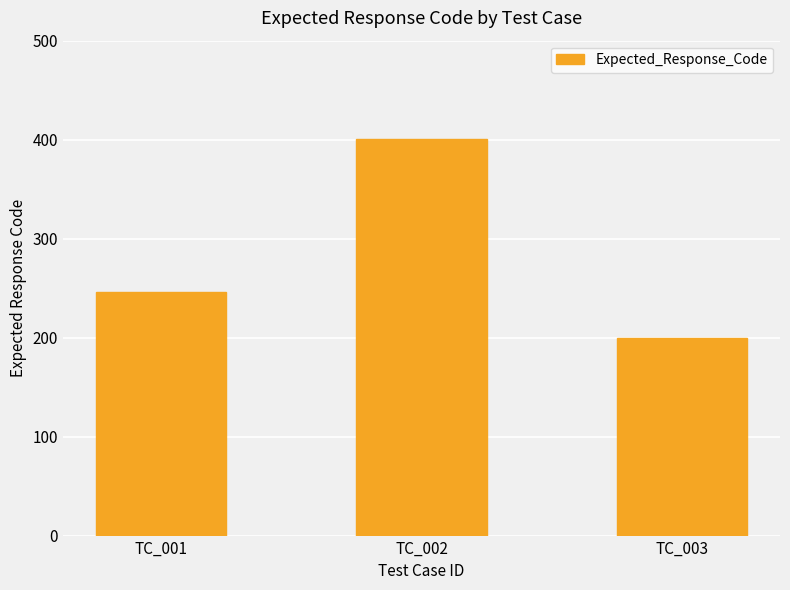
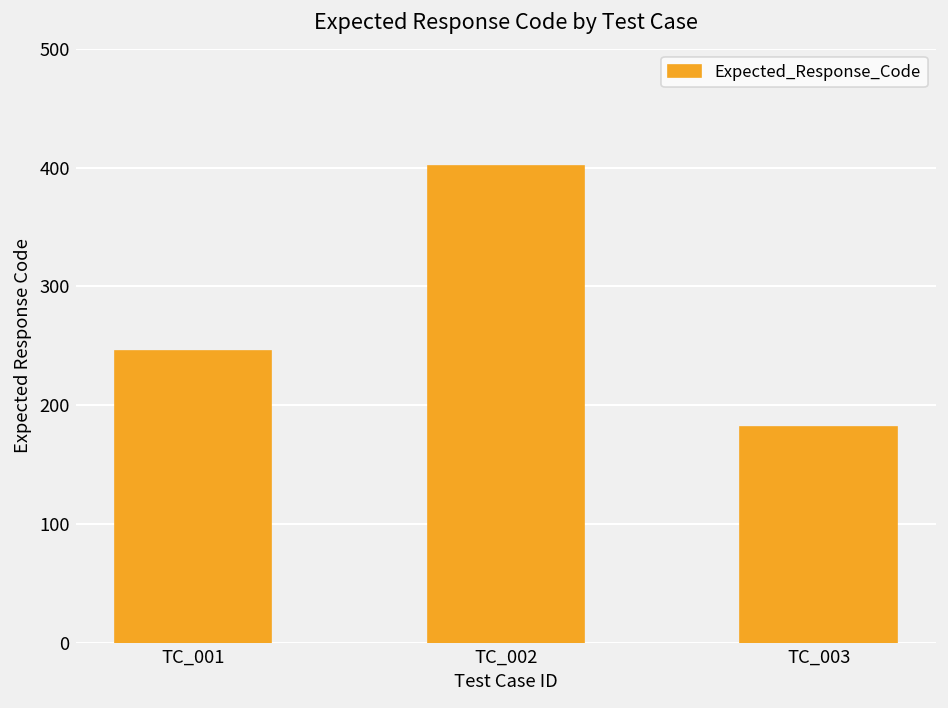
TC_003: 200 -> 180
